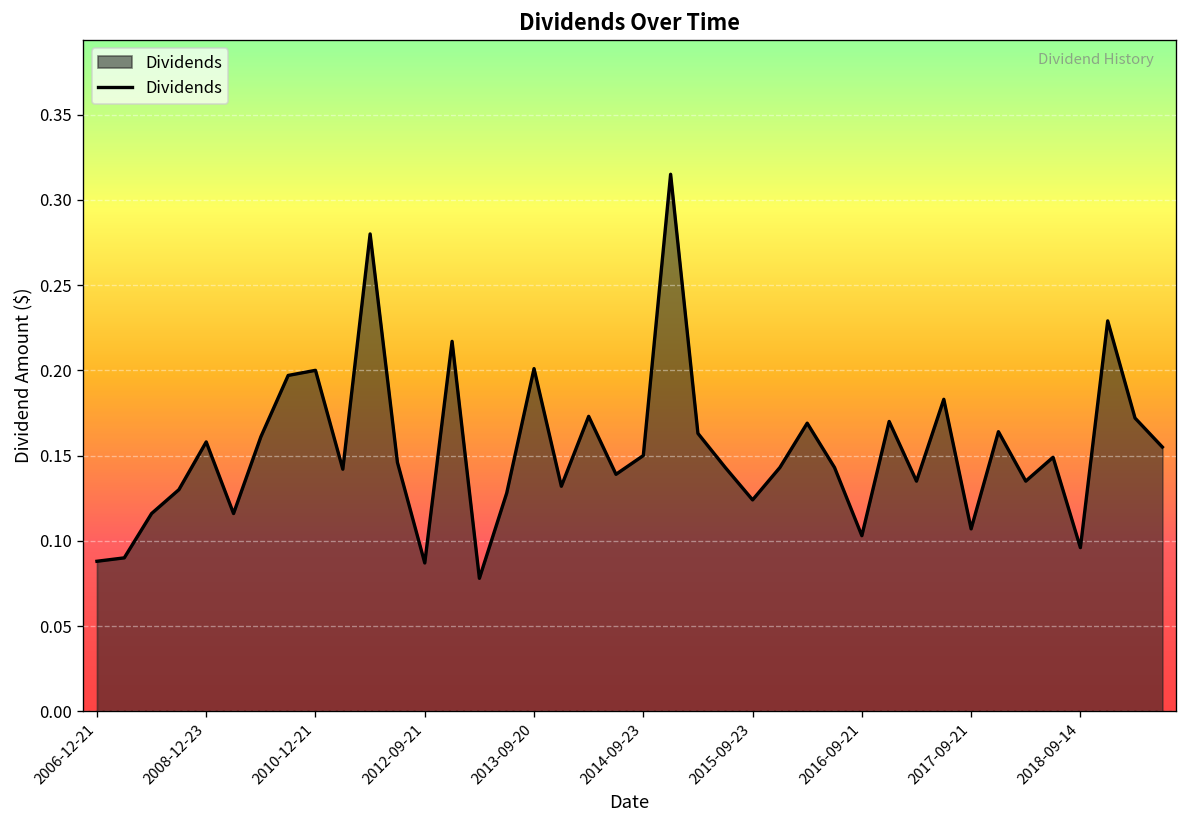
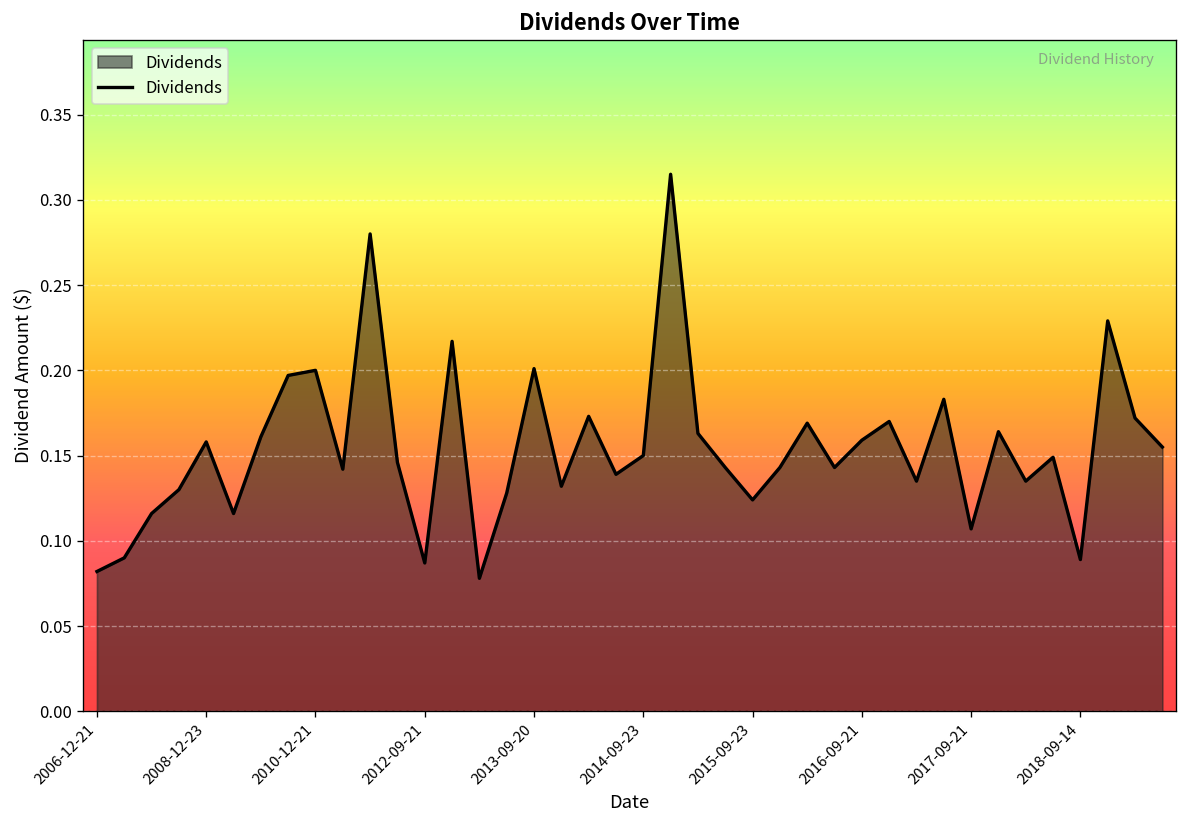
2006-12-21: 0.088 -> 0.082
2016-09-21: 0.103 -> 0.159
2018-09-14: 0.096 -> 0.089
